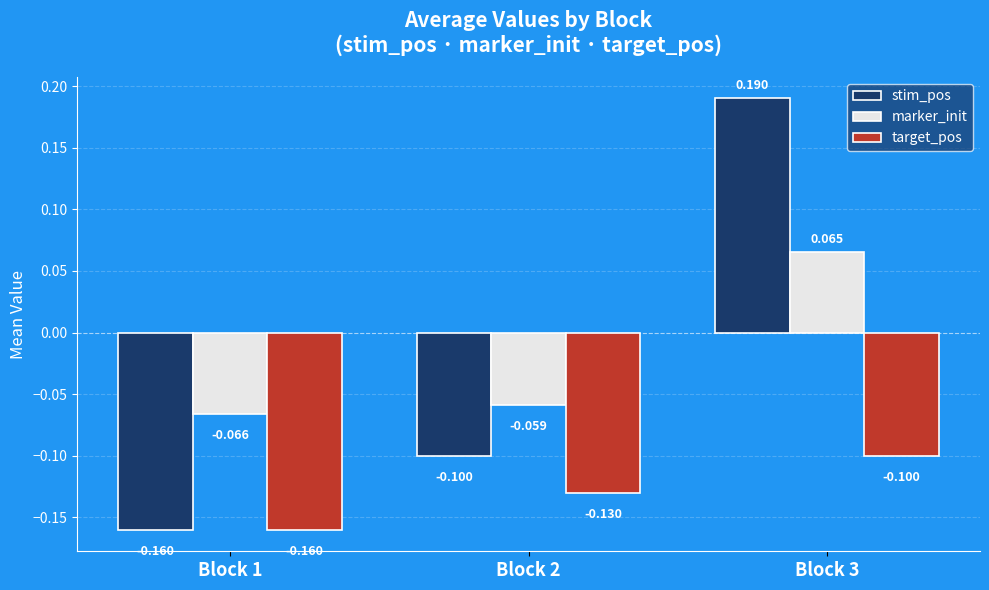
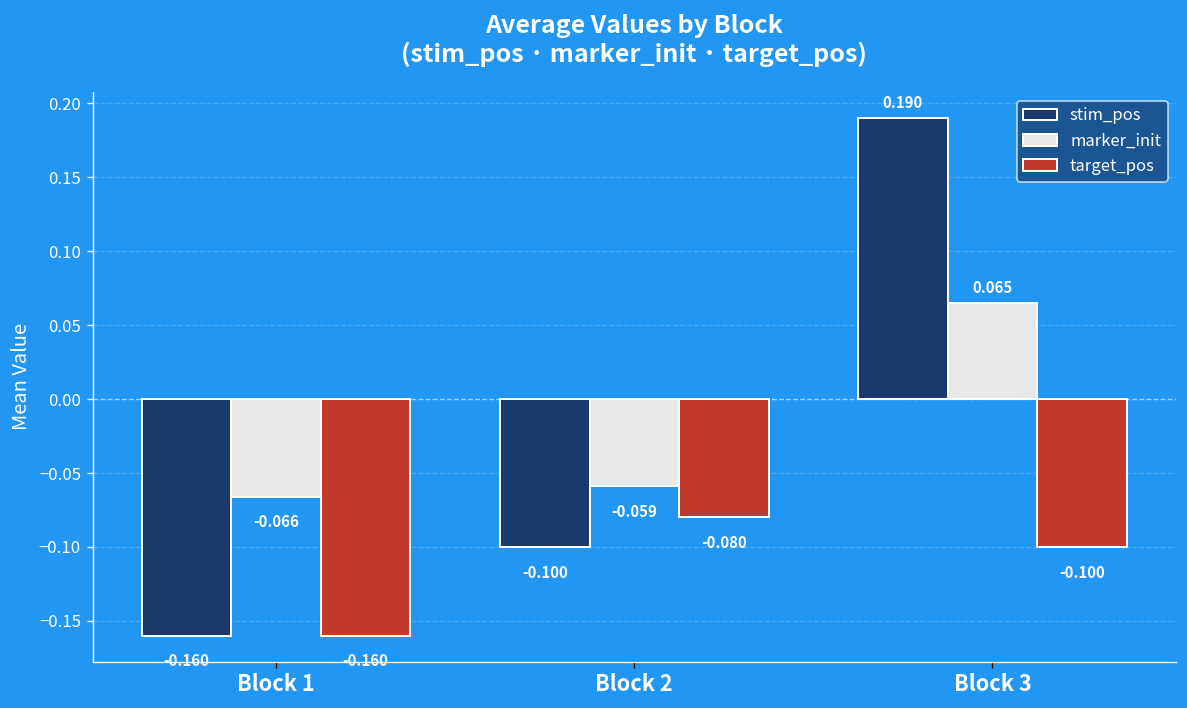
target_pos, Block 2: -0.130 -> -0.080
